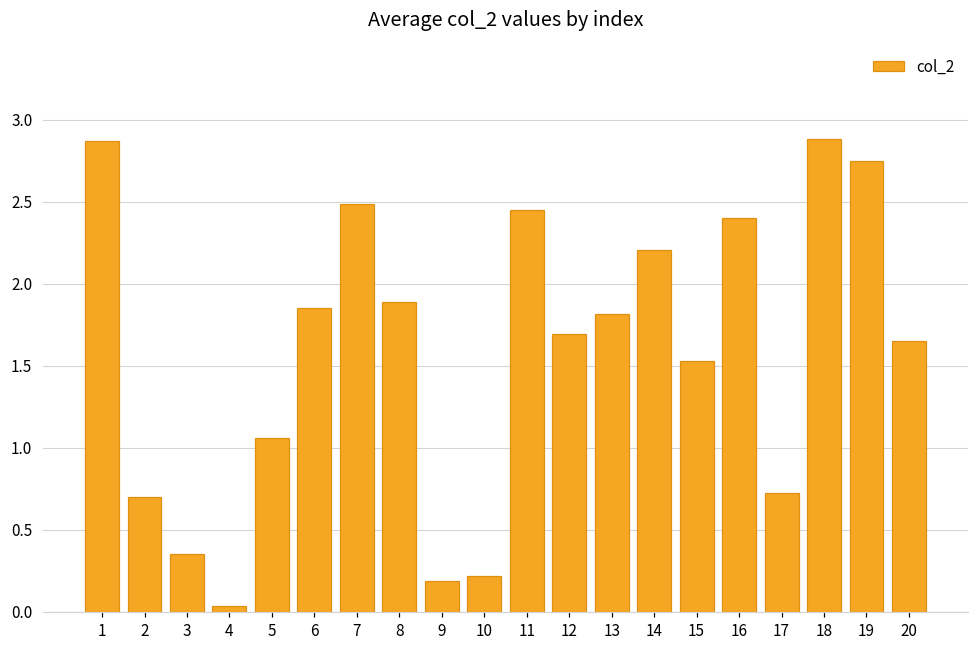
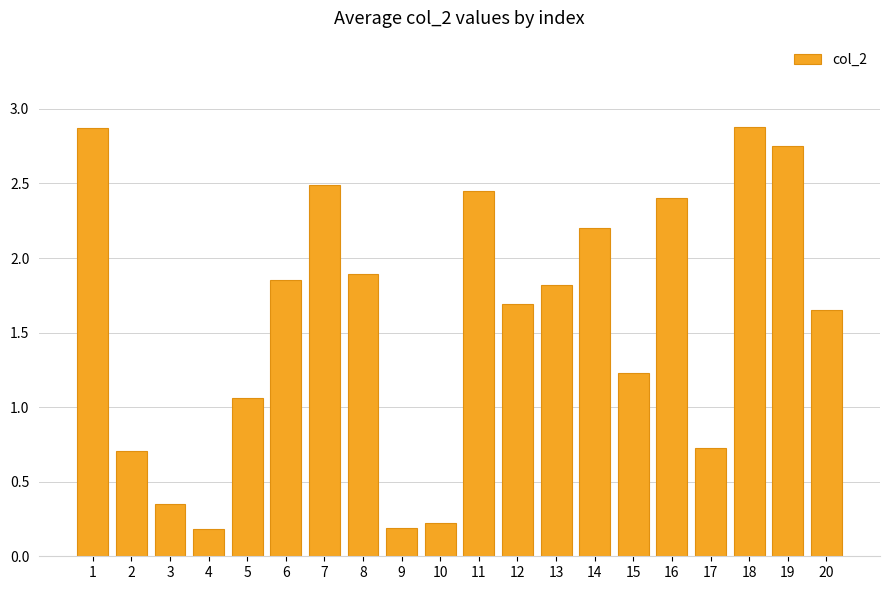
4: 0.03 -> 0.18
15: 1.53 -> 1.23
